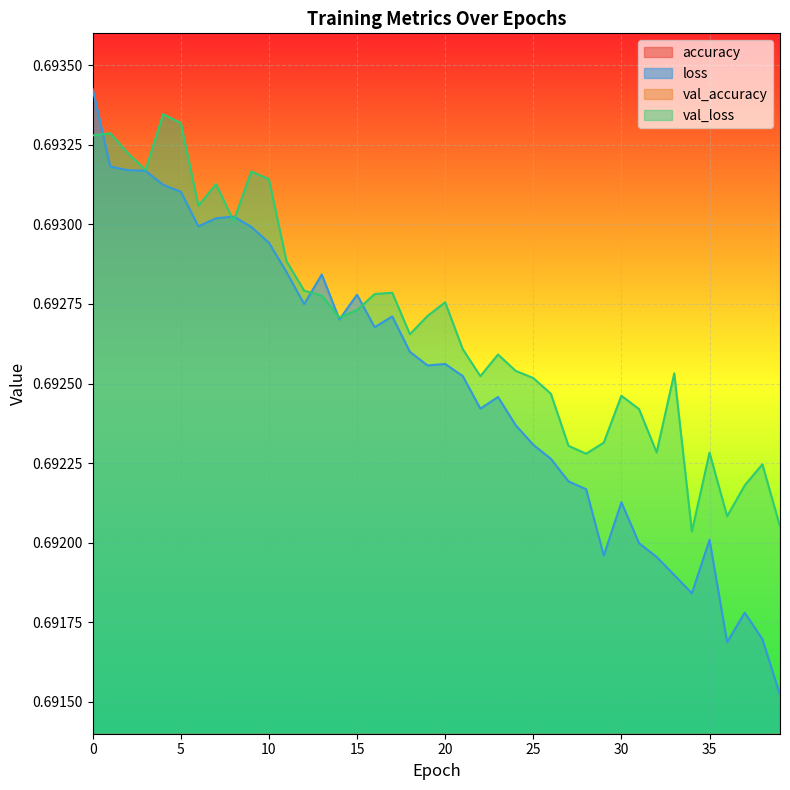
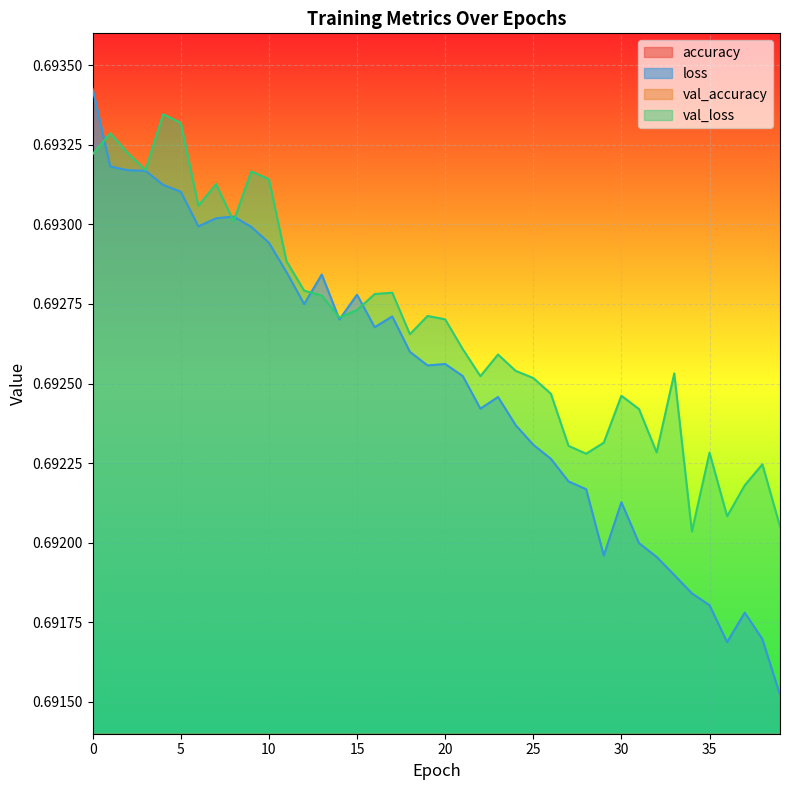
val_loss, 0: 0.69328 -> 0.69322
val_loss, 20: 0.69276 -> 0.69270
loss, 35: 0.69201 -> 0.69180
